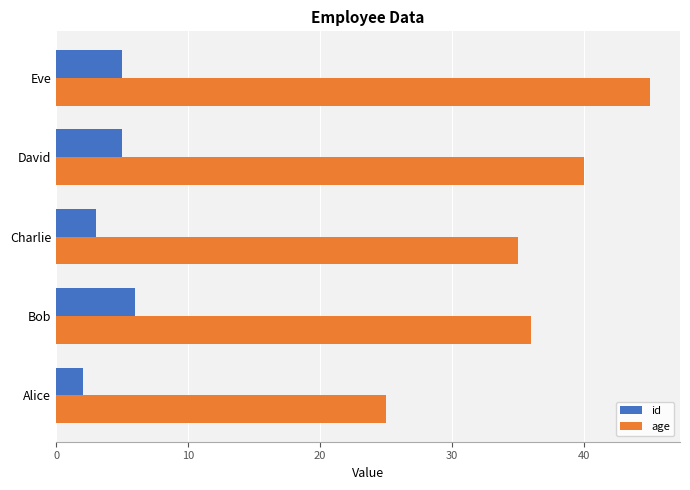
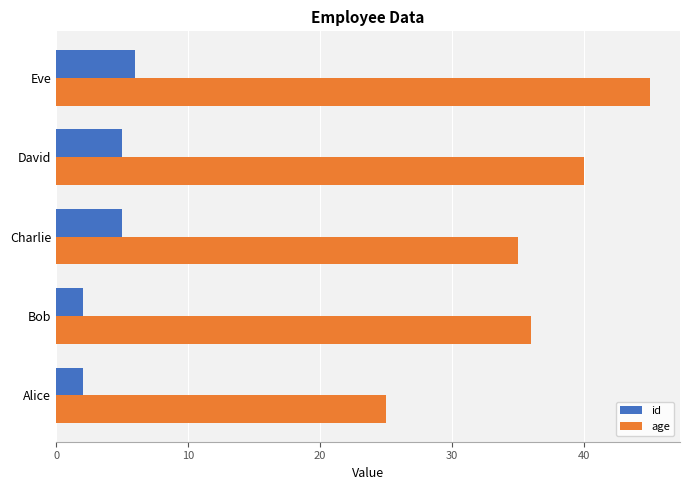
id, Eve: 5 -> 6
id, Charlie: 3 -> 5
id, Bob: 6 -> 2
